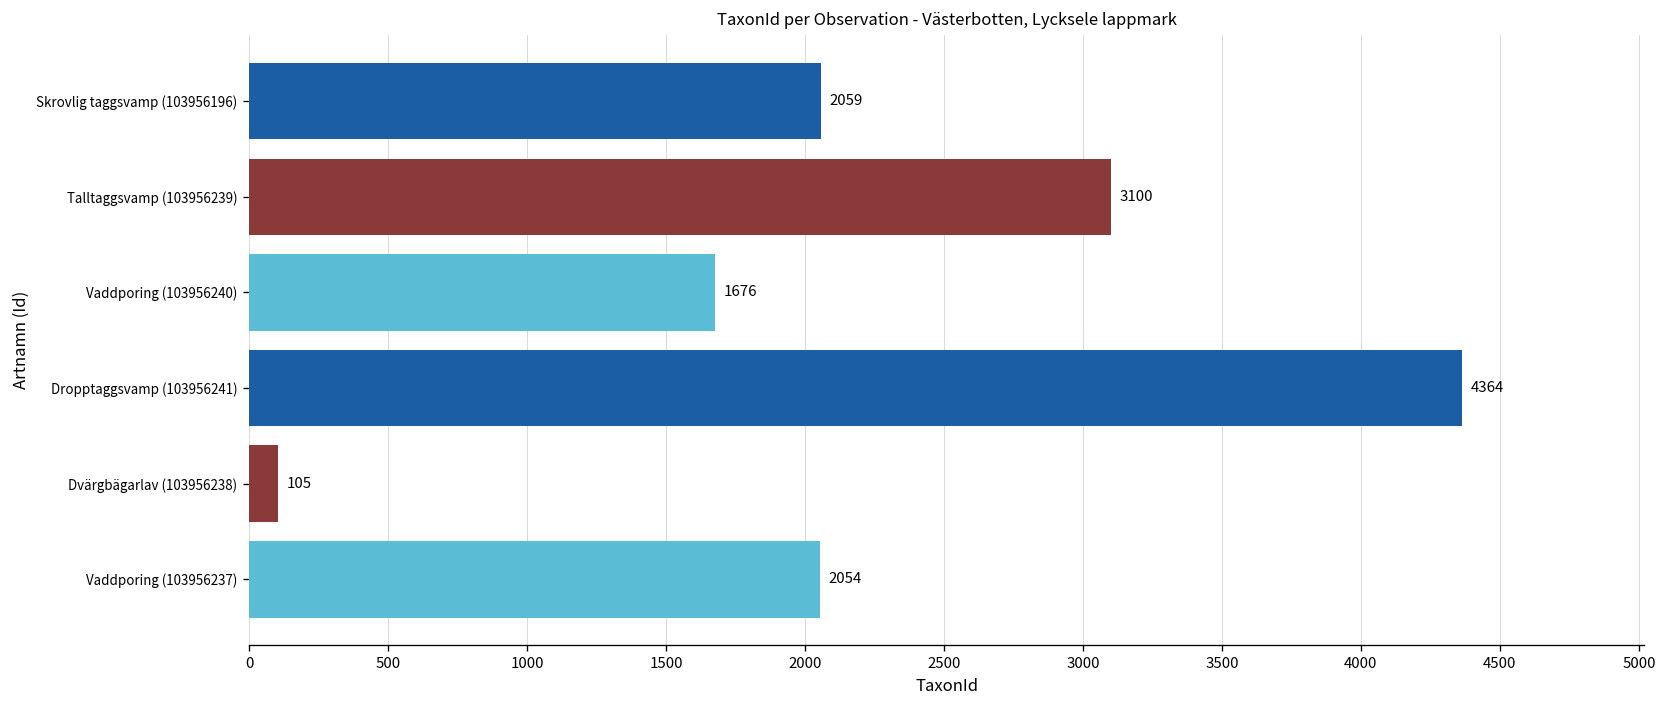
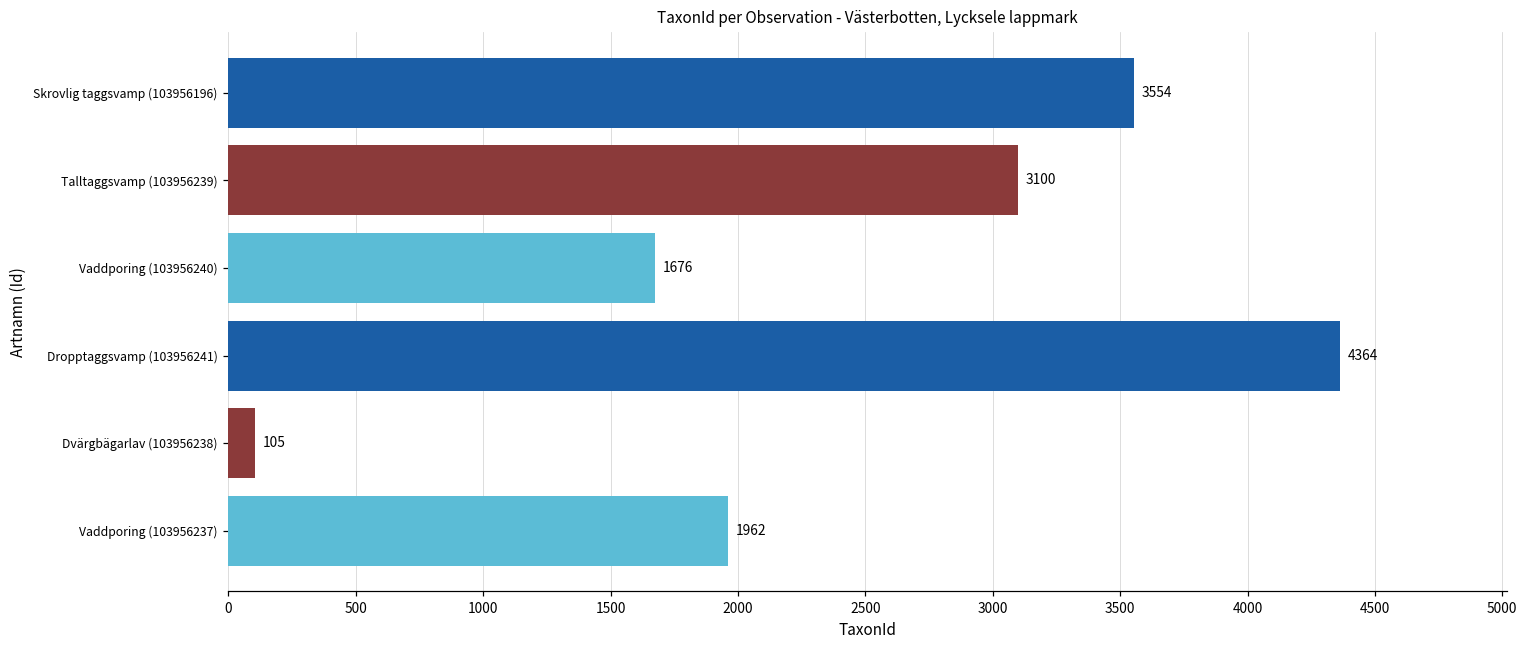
Skrovlig taggsvamp (103956196): 2059 -> 3554
Vaddporing (103956237): 2054 -> 1962
